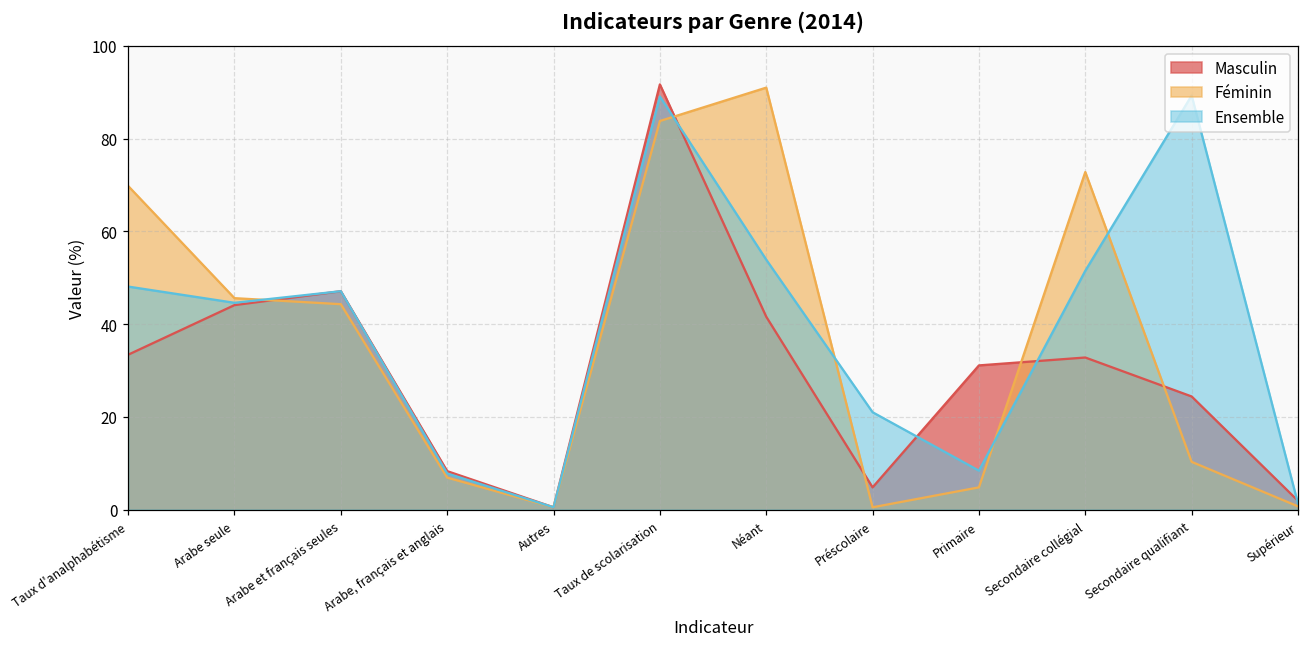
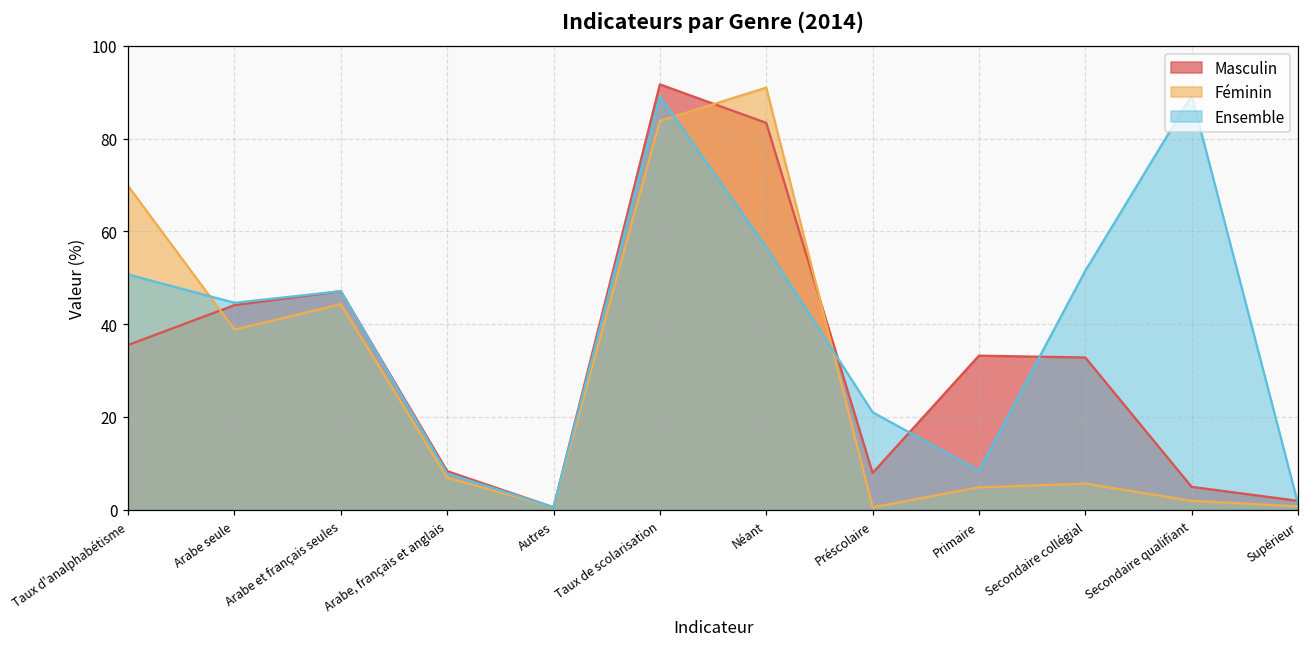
Masculin, Taux d'analphabétisme: 33 -> 36
Ensemble, Taux d'analphabétisme: 48 -> 51
Féminin, Arabe seule: 46 -> 39
Masculin, Néant: 42 -> 83
Ensemble, Néant: 54 -> 57
Masculin, Préscolaire: 5 -> 8
Masculin, Primaire: 31 -> 33
Féminin, Secondaire collégial: 73 -> 6
Masculin, Secondaire qualifiant: 24 -> 5
Féminin, Secondaire qualifiant: 10 -> 2
